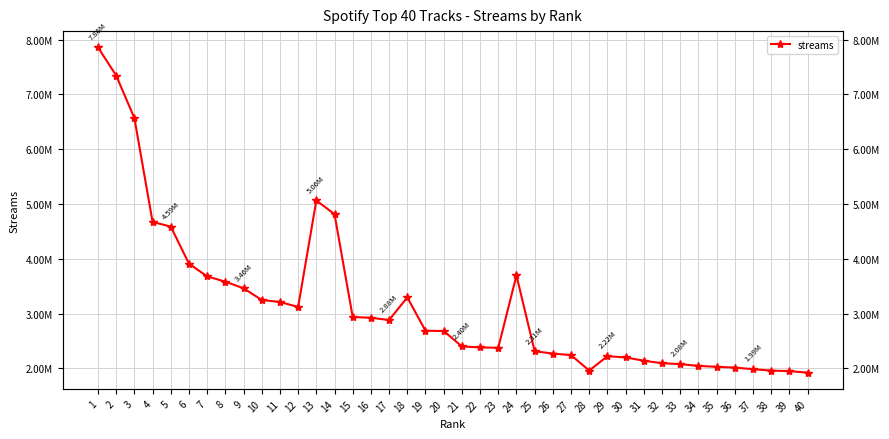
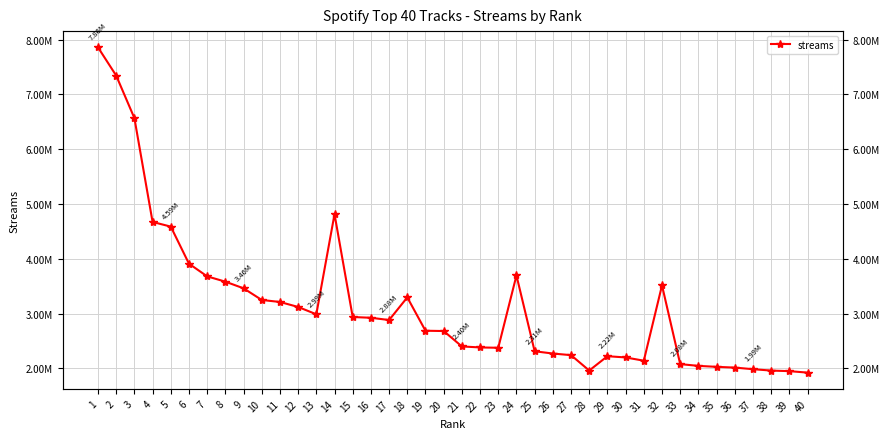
13: 5.06M -> 2.99M
32: 2100000 -> 3500000
